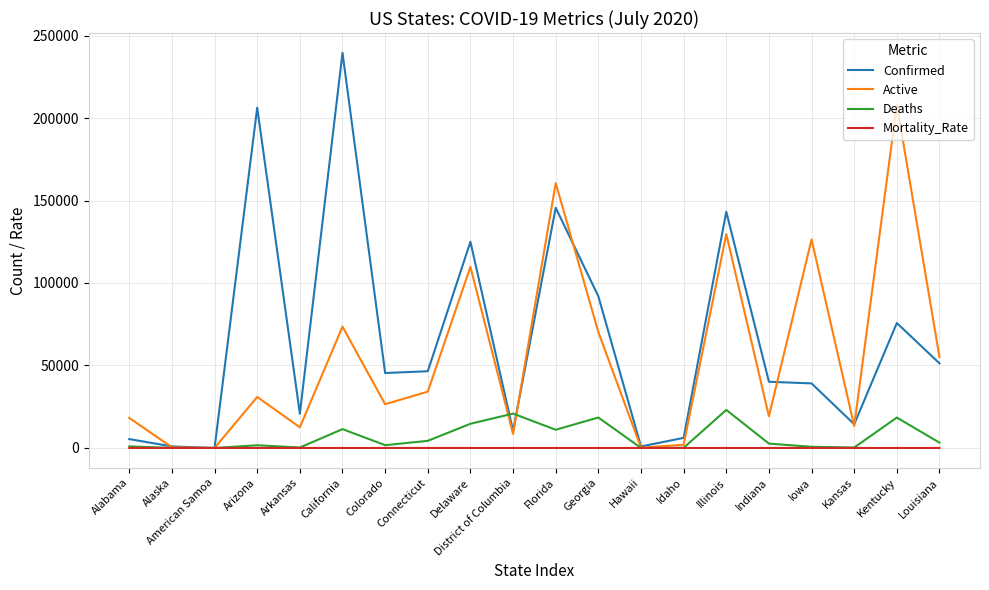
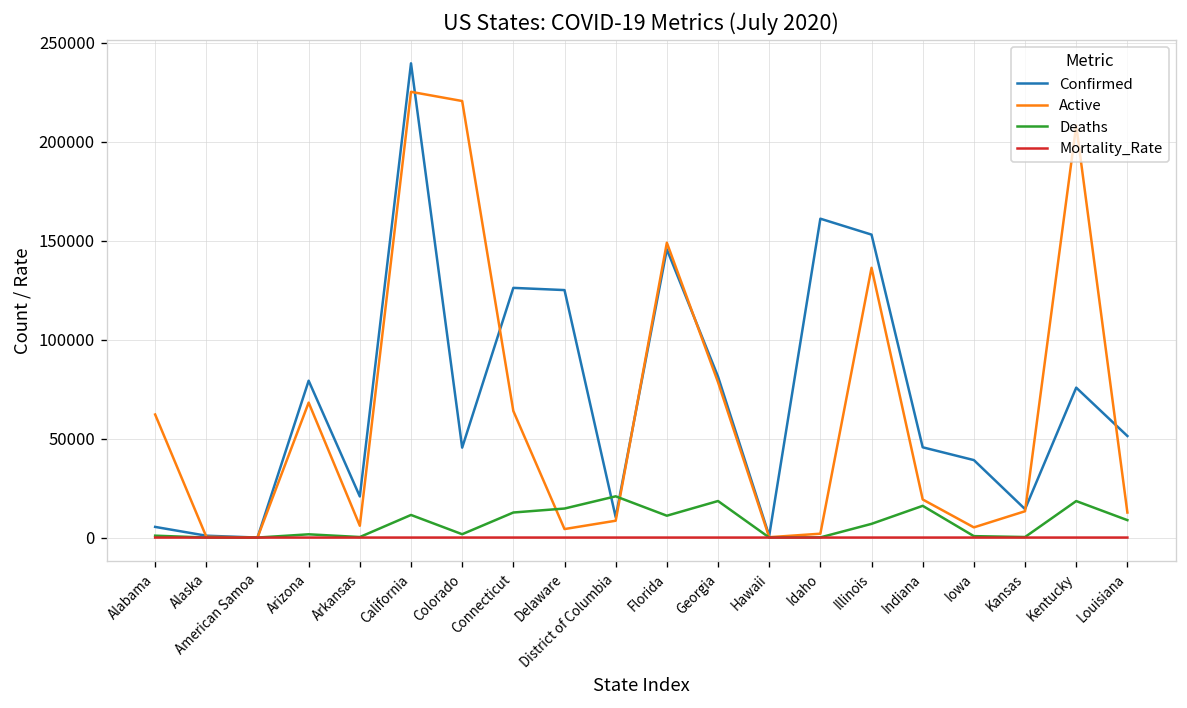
Active, Alabama: 18000 -> 62000
Confirmed, Arizona: 206000 -> 79000
Active, Arizona: 31000 -> 68000
Active, Arkansas: 13000 -> 6000
Active, California: 74000 -> 225000
Active, Colorado: 27000 -> 221000
Confirmed, Connecticut: 47000 -> 126000
Active, Connecticut: 34000 -> 64000
Deaths, Connecticut: 4000 -> 13000
Active, Delaware: 110000 -> 4000
Active, Florida: 161000 -> 149000
Confirmed, Georgia: 92000 -> 81000
Active, Georgia: 70000 -> 78000
Confirmed, Idaho: 6000 -> 161000
Confirmed, Illinois: 143000 -> 153000
Active, Illinois: 130000 -> 136000
Deaths, Illinois: 23000 -> 7000
Confirmed, Indiana: 40000 -> 46000
Deaths, Indiana: 3000 -> 16000
Active, Iowa: 126000 -> 5000
Active, Louisiana: 55000 -> 13000
Deaths, Louisiana: 3000 -> 9000
